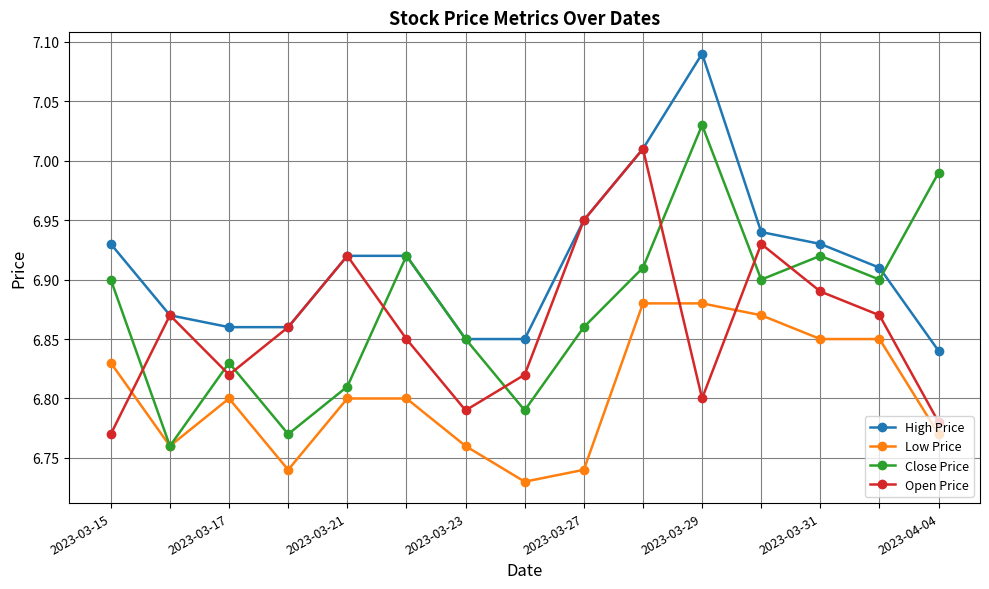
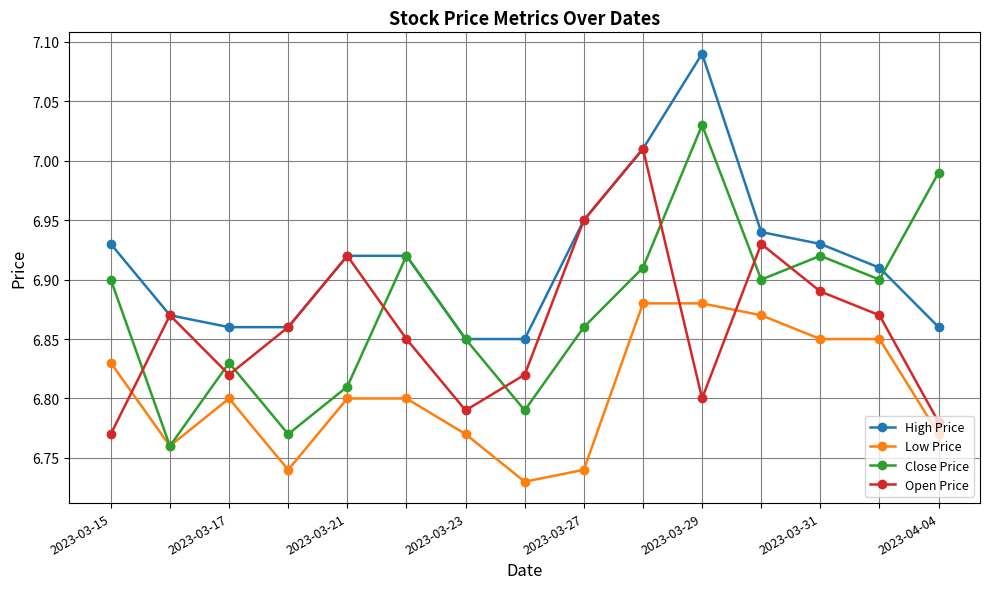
Low Price, 2023-03-23: 6.76 -> 6.77
High Price, 2023-04-04: 6.84 -> 6.86
